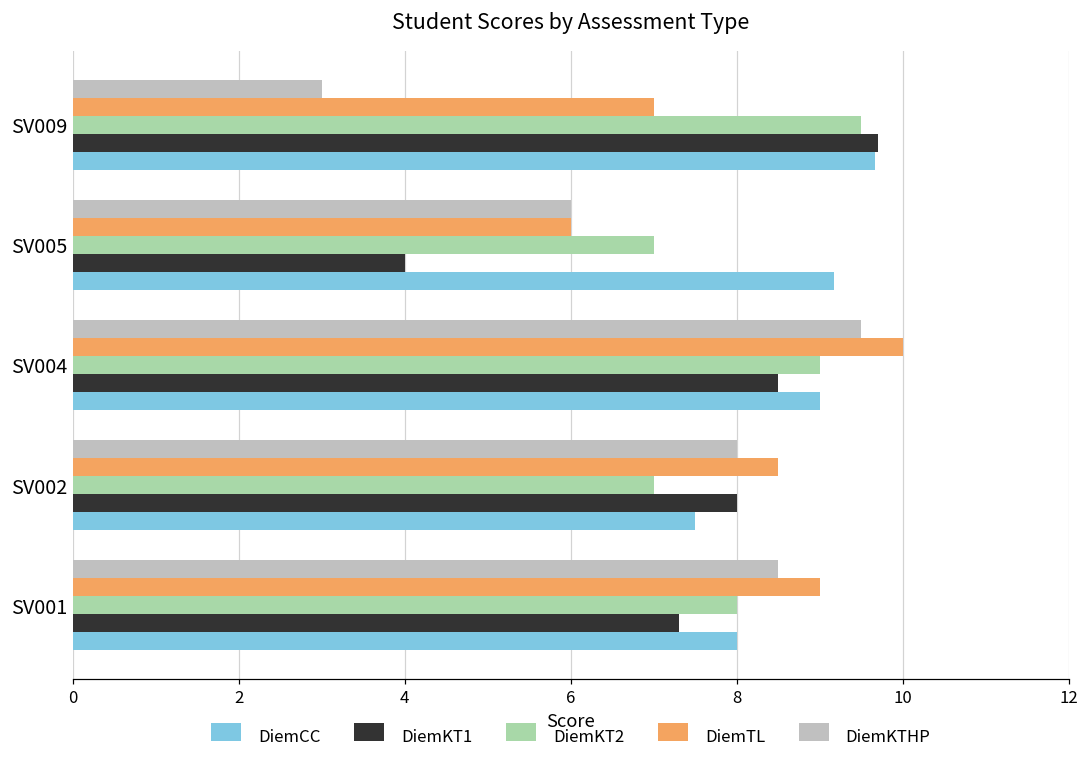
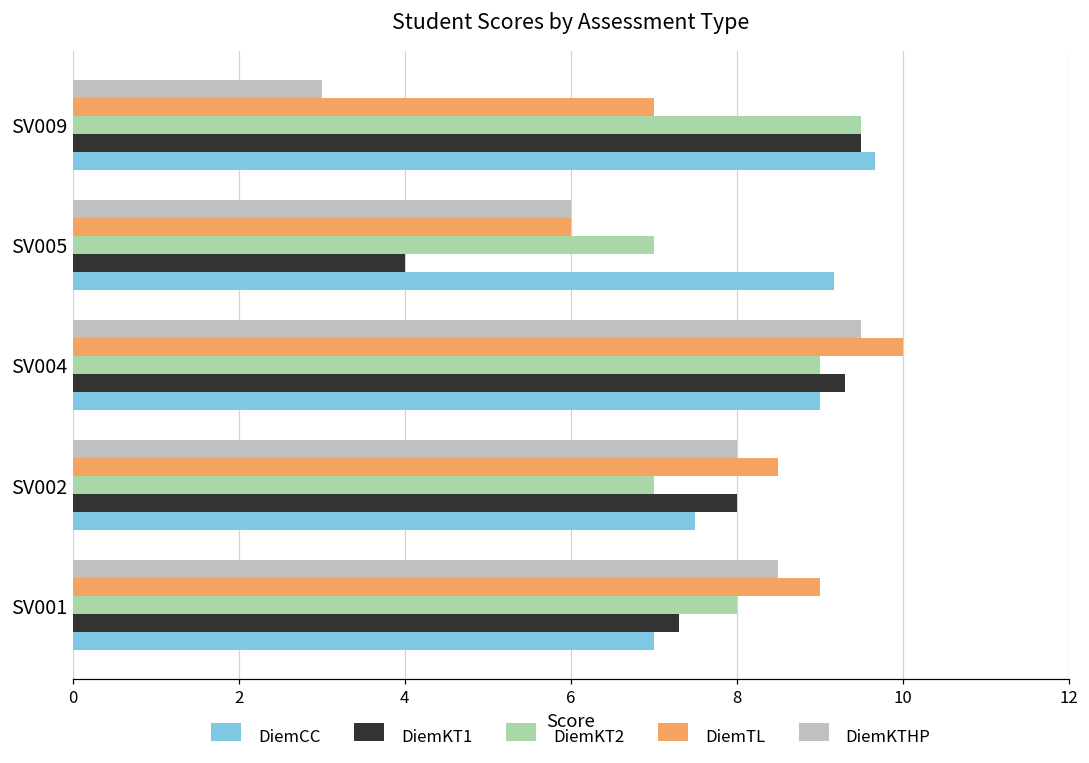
DiemKT1, SV009: 9.7 -> 9.5
DiemKT1, SV004: 8.5 -> 9.3
DiemCC, SV001: 8 -> 7
